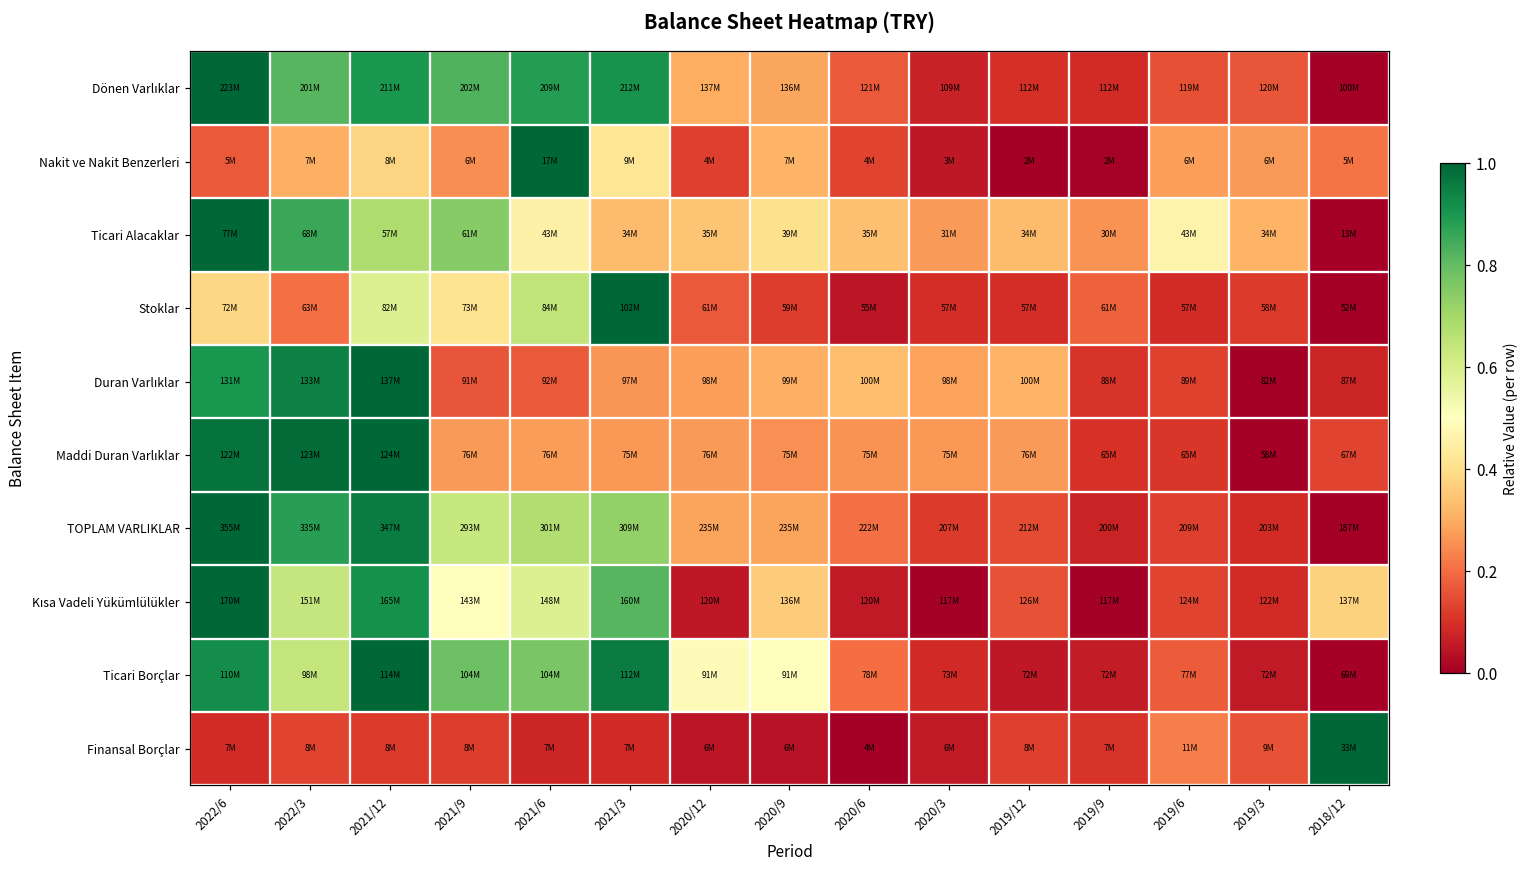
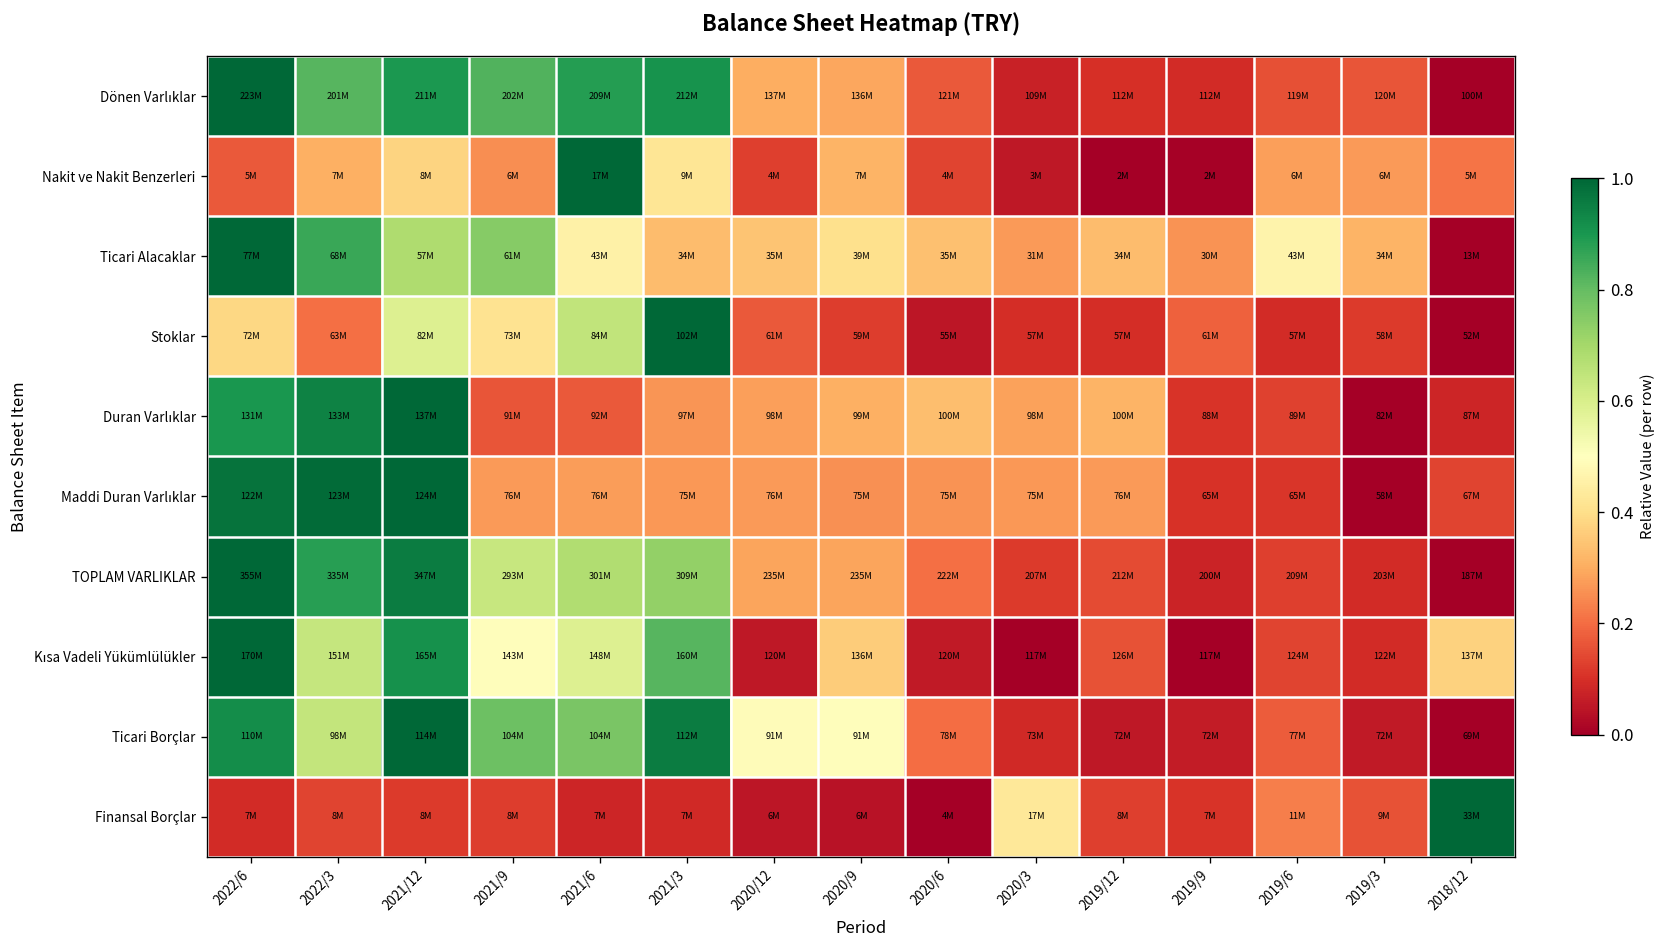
Finansal Borçlar, 2020/3: 6M -> 17M
